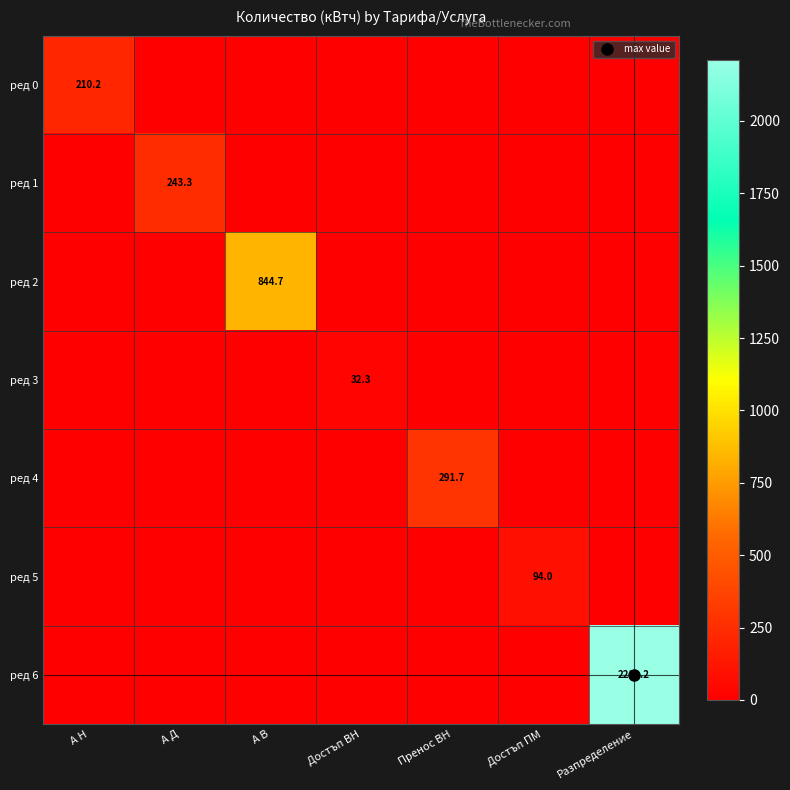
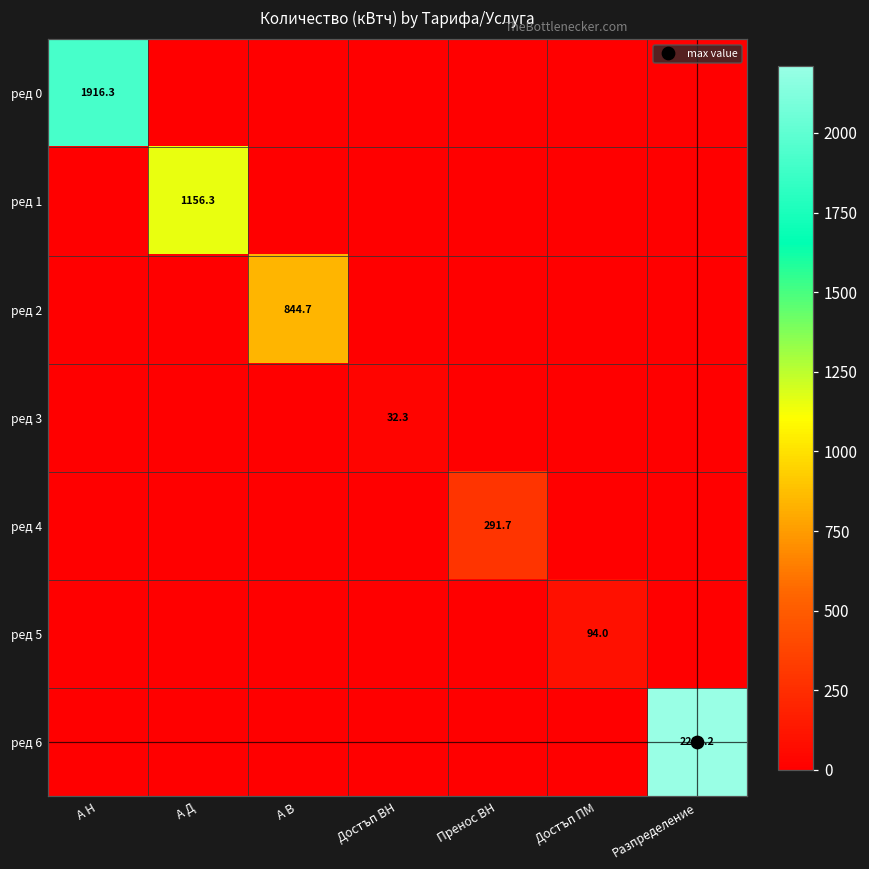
ред 0, А Н: 210.2 -> 1916.3
ред 1, А Д: 243.3 -> 1156.3
